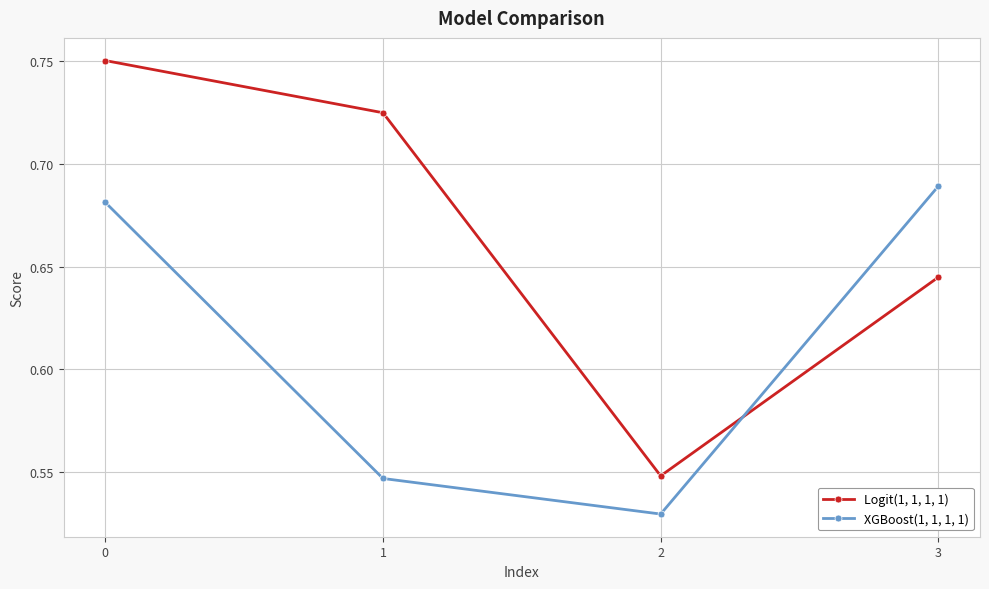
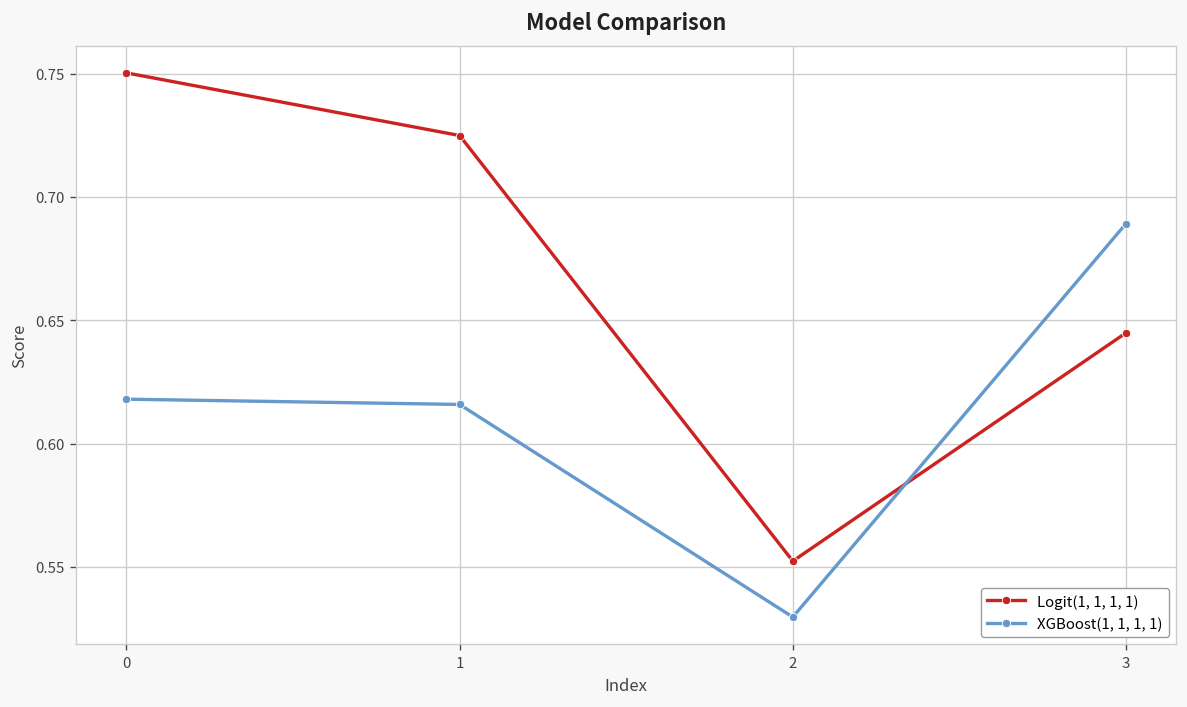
XGBoost(1, 1, 1, 1), 0: 0.681 -> 0.618
XGBoost(1, 1, 1, 1), 1: 0.547 -> 0.616
Logit(1, 1, 1, 1), 2: 0.548 -> 0.552
